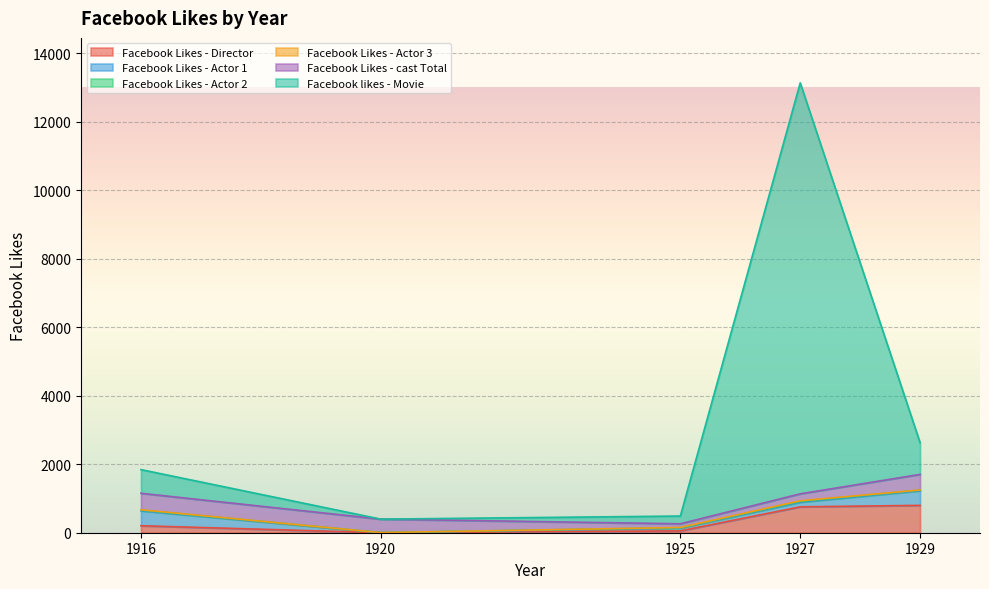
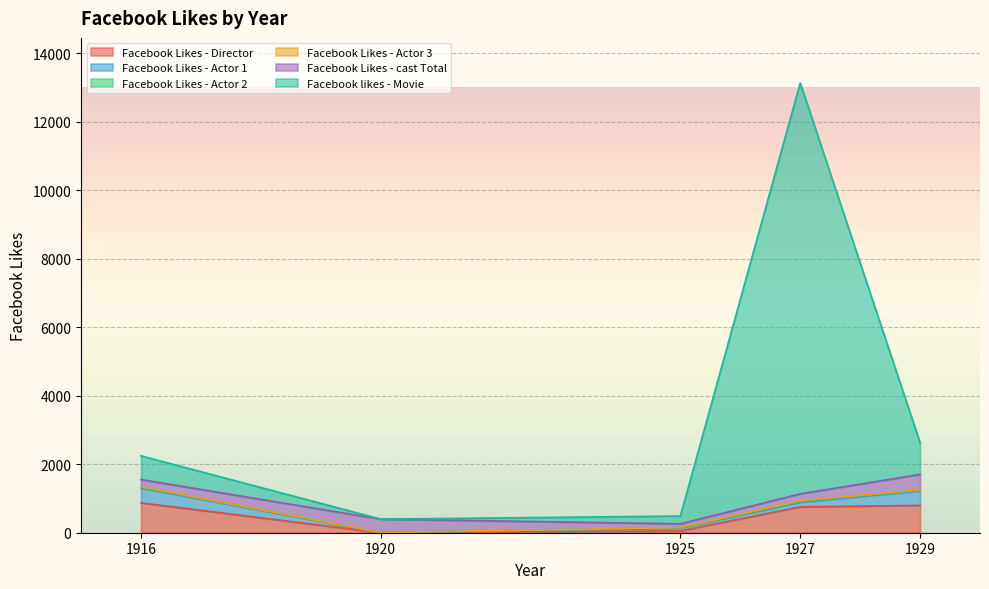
Facebook Likes - Director, 1916: 200 -> 900
Facebook Likes - cast Total, 1916: 500 -> 200
